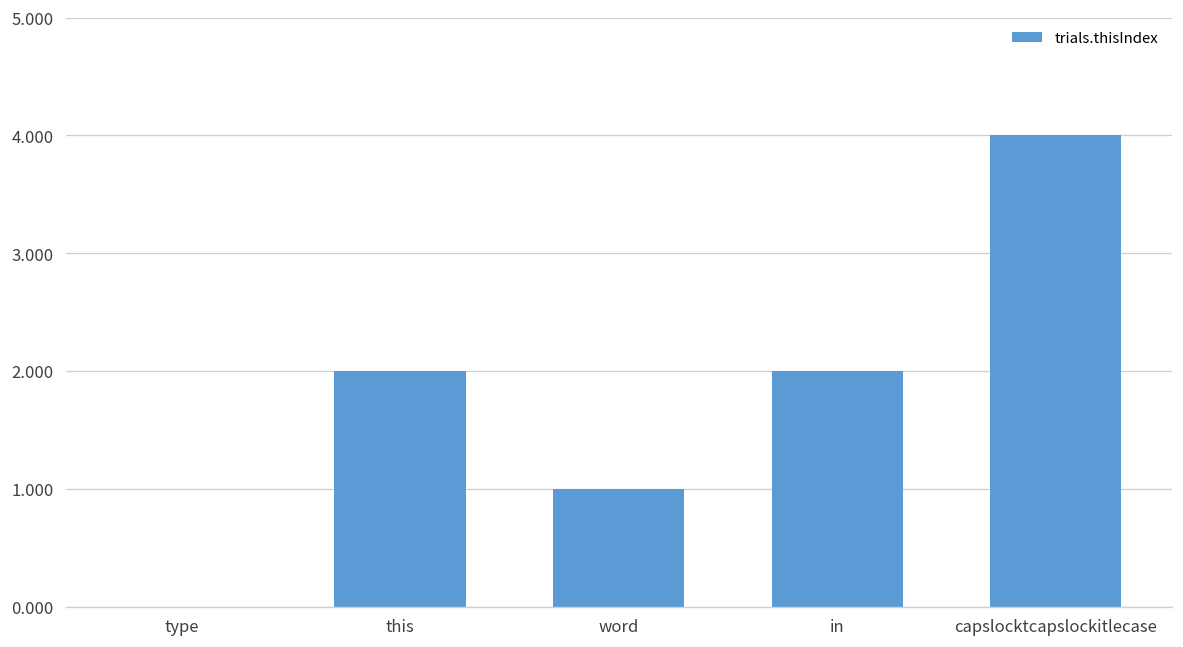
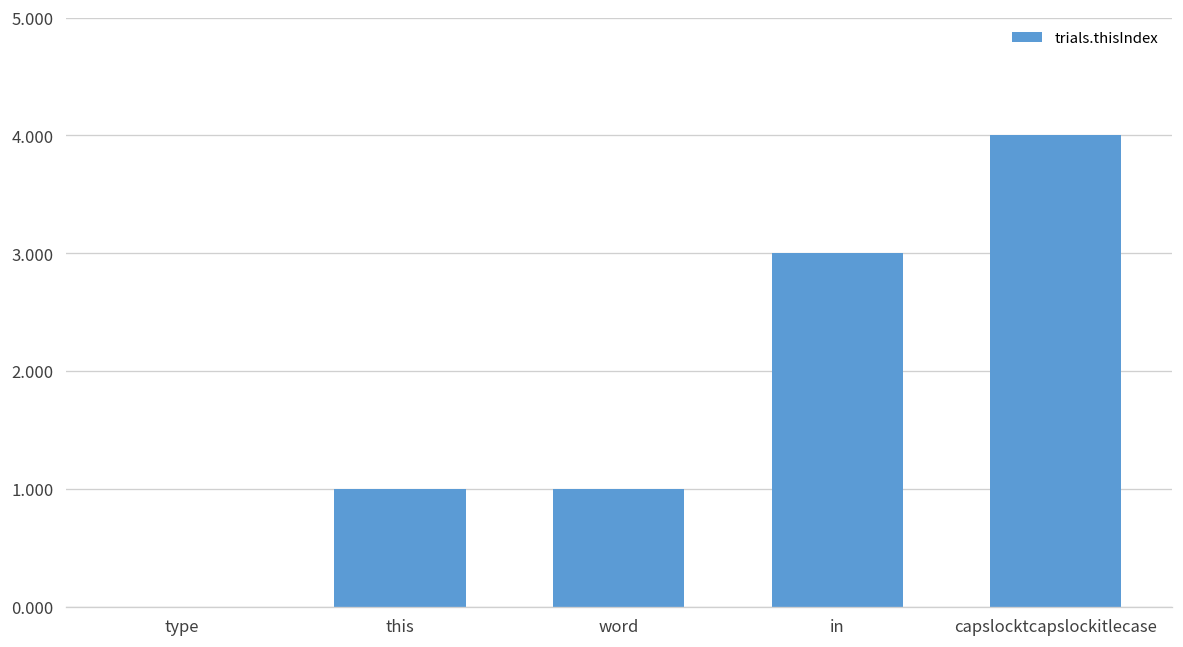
this: 2 -> 1
in: 2 -> 3
